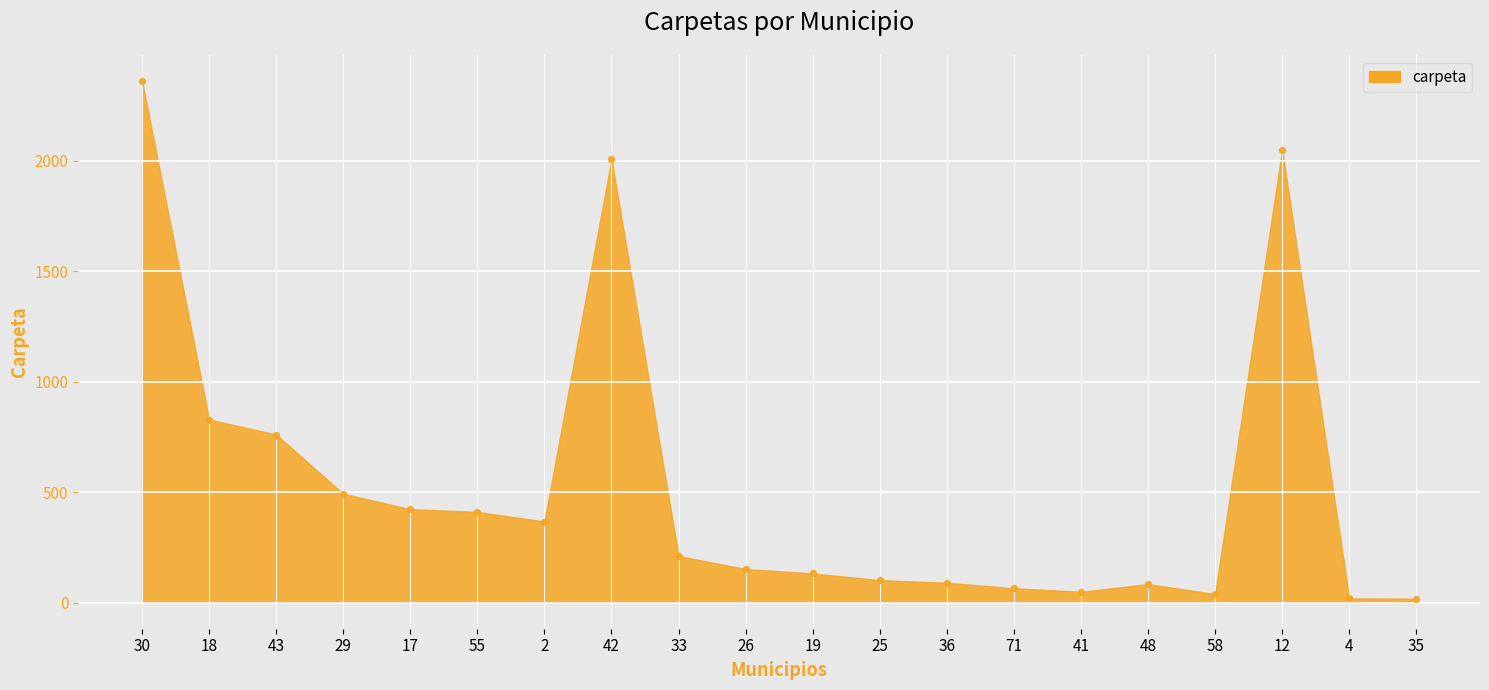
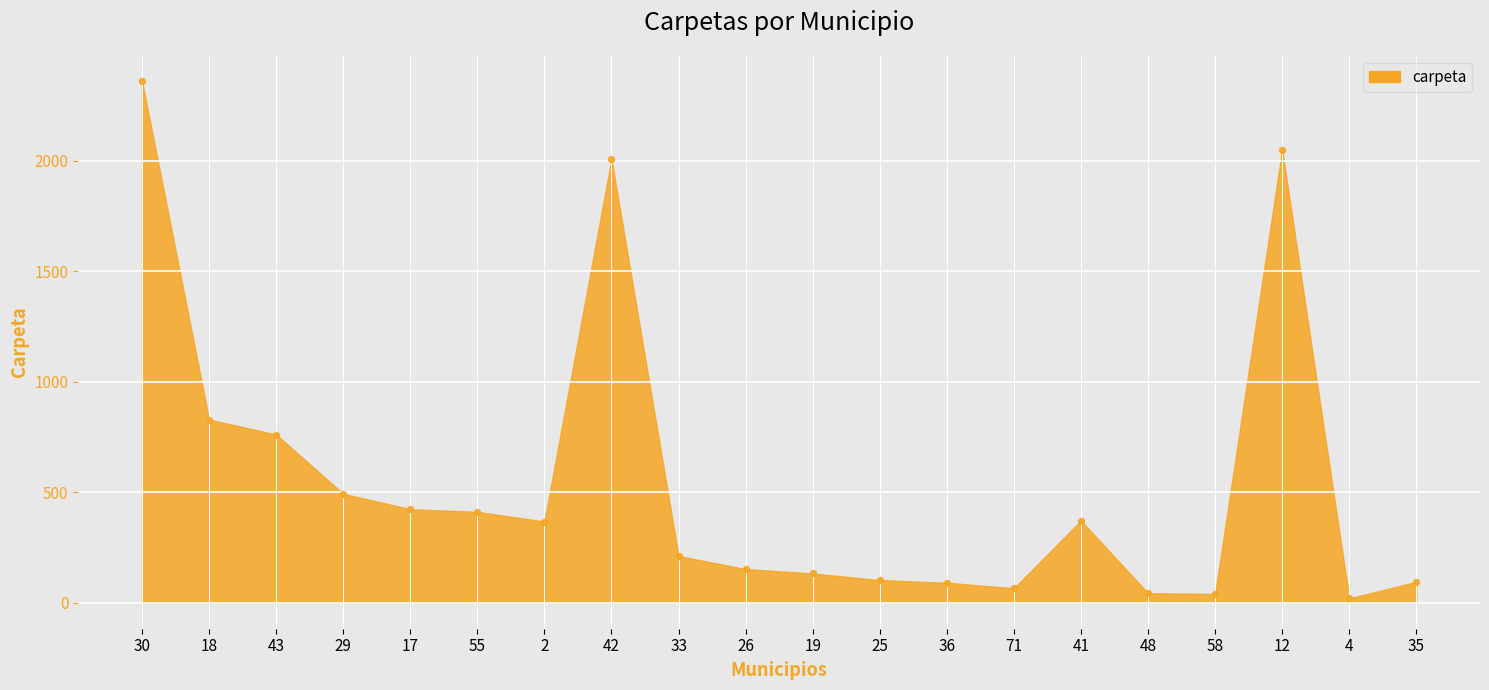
41: 50 -> 370
48: 80 -> 40
35: 20 -> 90
